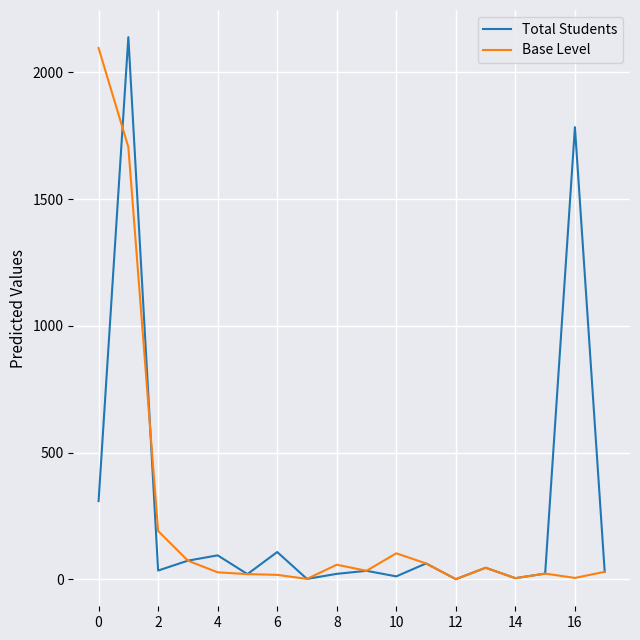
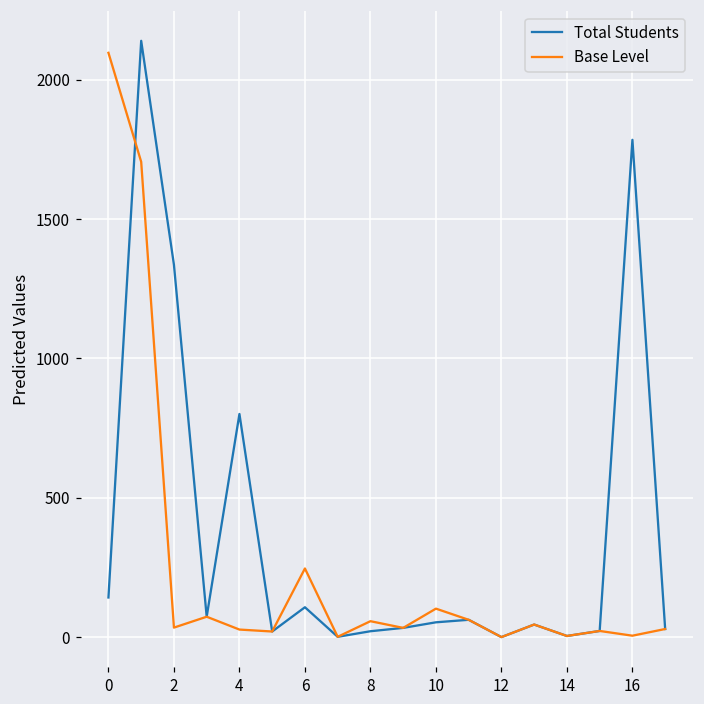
Total Students, 0: 310 -> 140
Total Students, 2: 40 -> 1340
Base Level, 2: 190 -> 40
Total Students, 4: 100 -> 800
Base Level, 6: 20 -> 250
Total Students, 10: 10 -> 50
